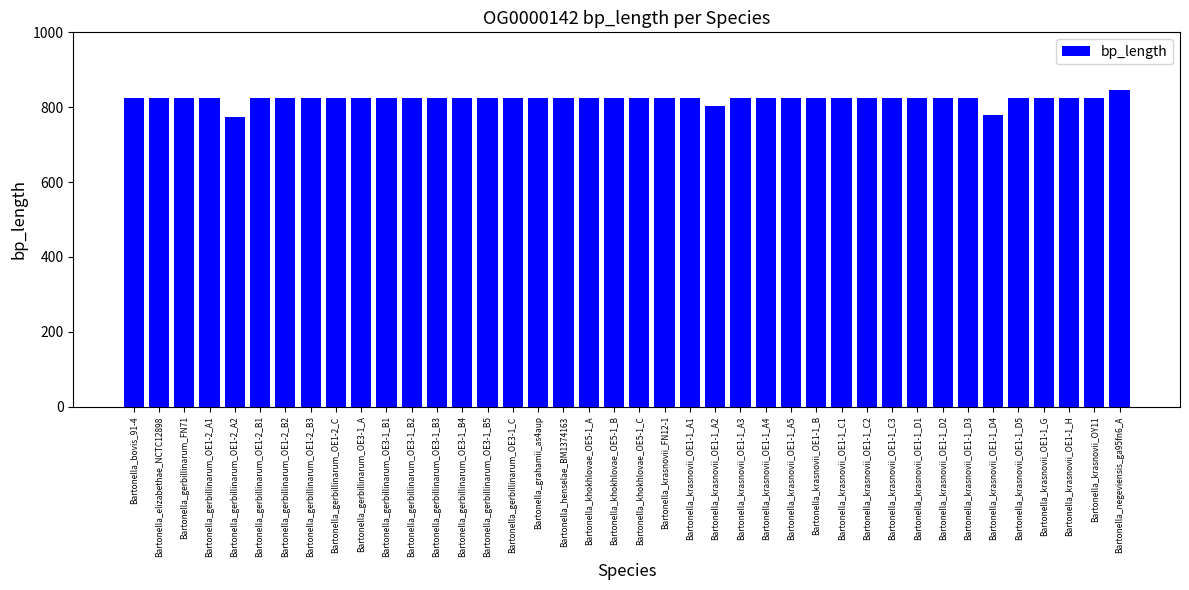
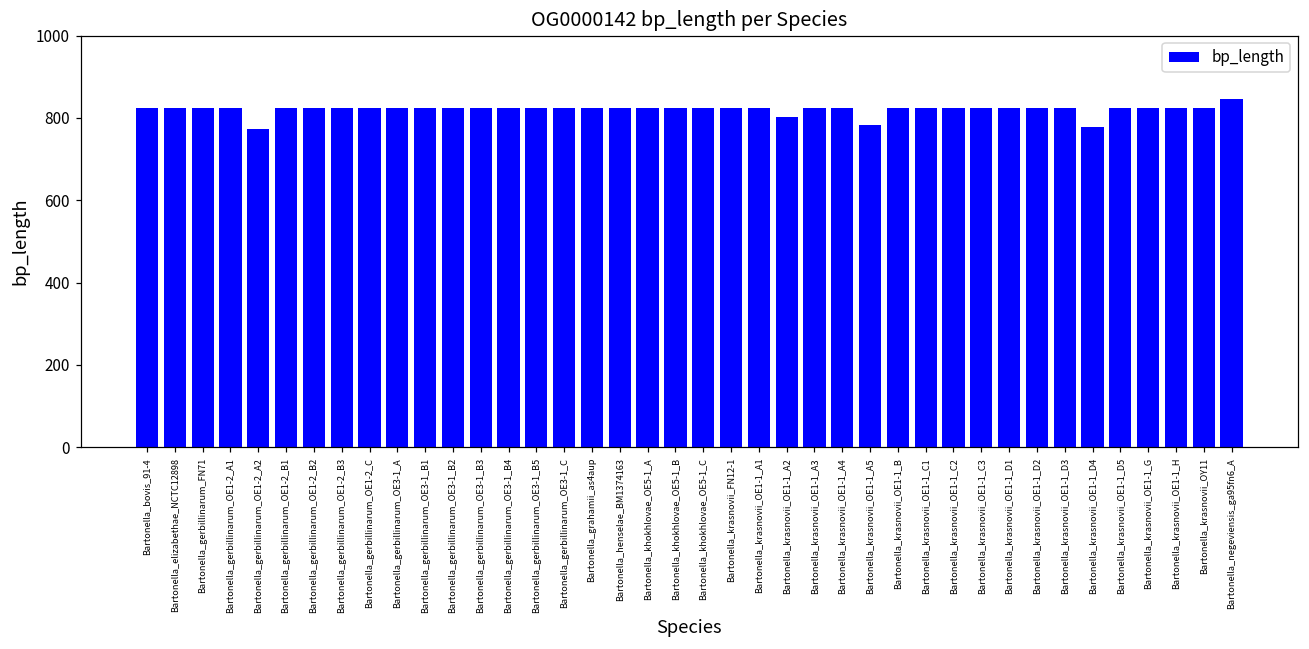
Bartonella_krasnovii_OE1-1_A5: 830 -> 780
